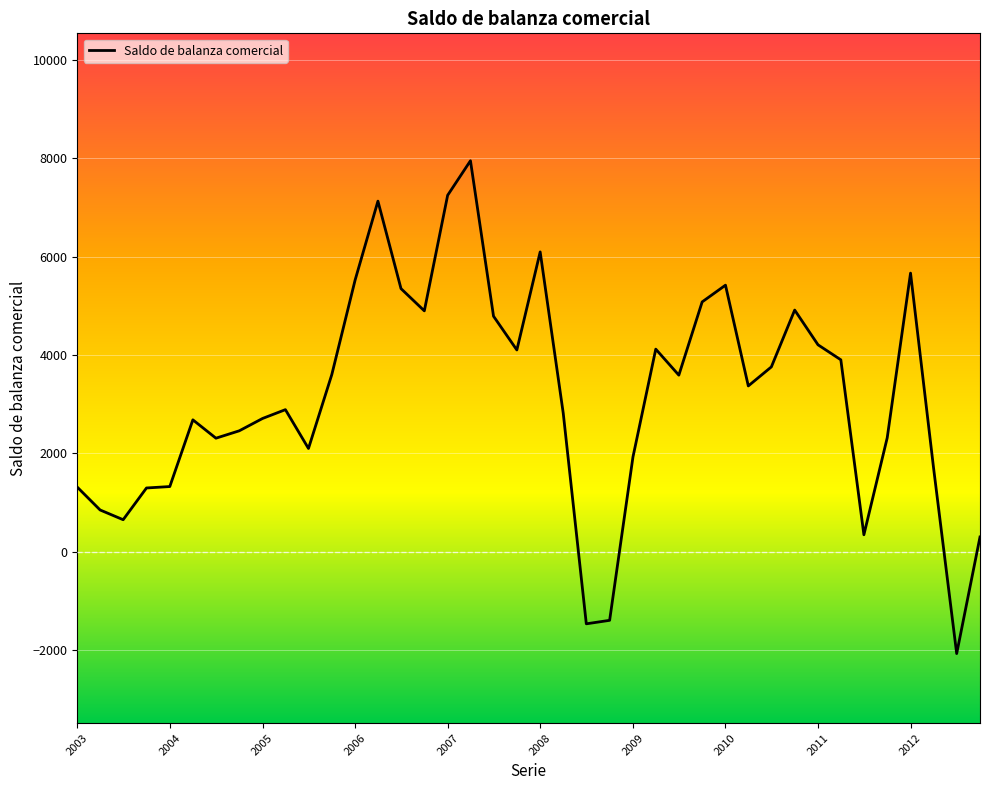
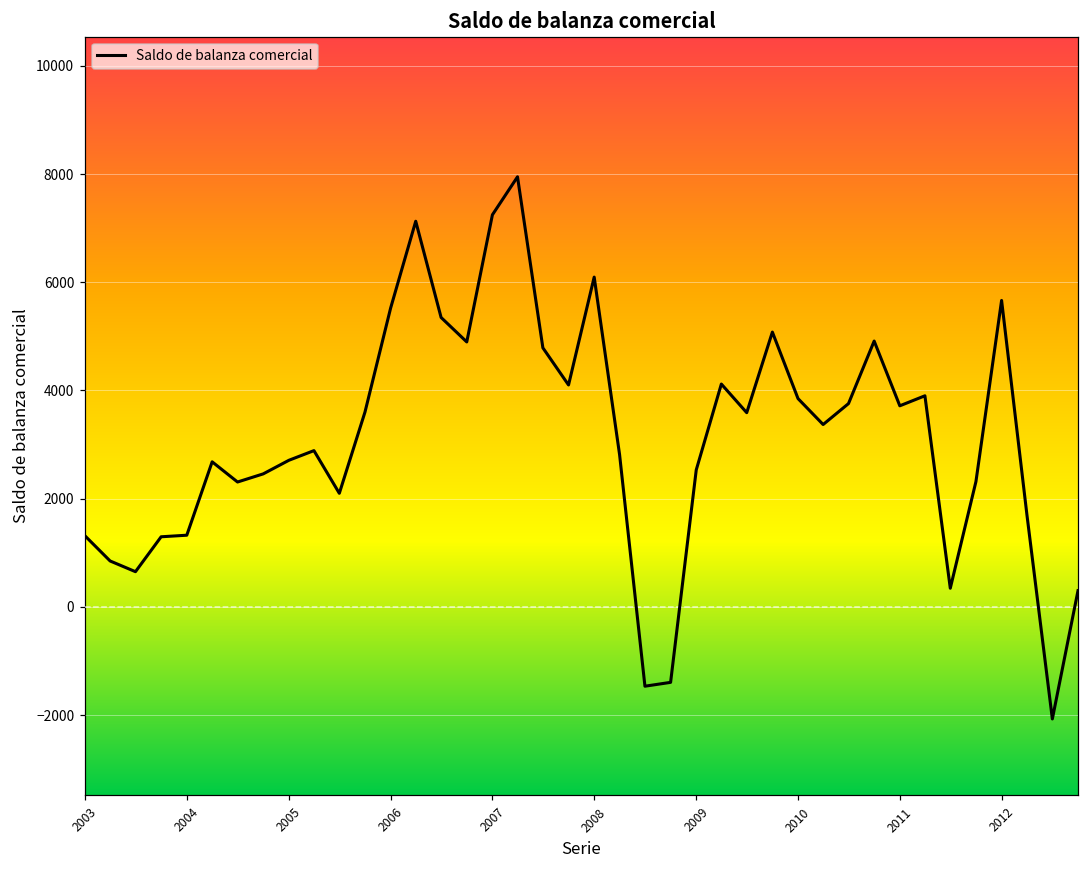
2009: 1900 -> 2500
2010: 5400 -> 3900
2011: 4200 -> 3700
